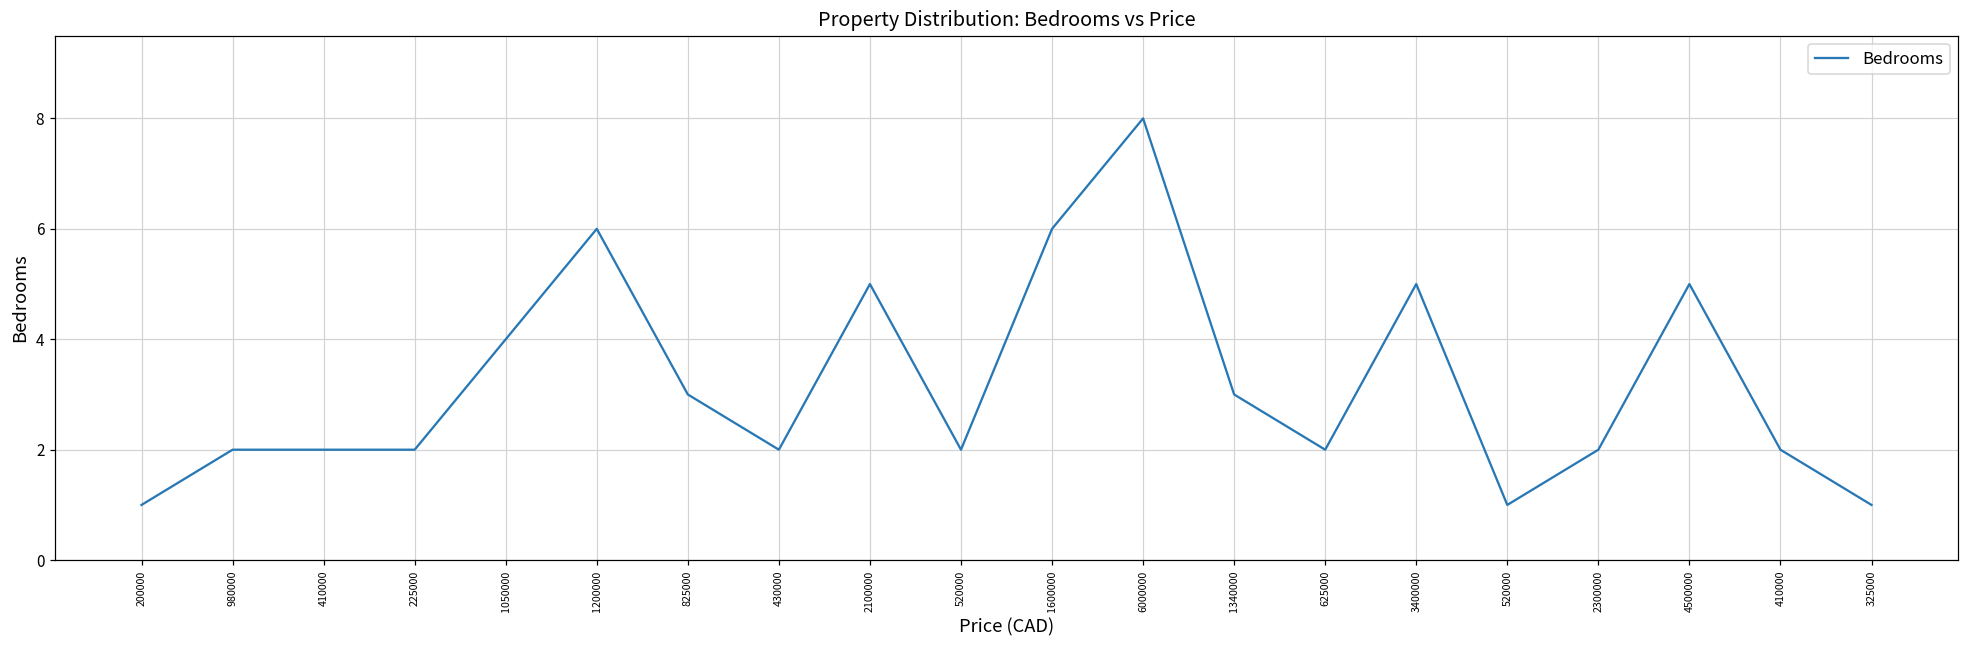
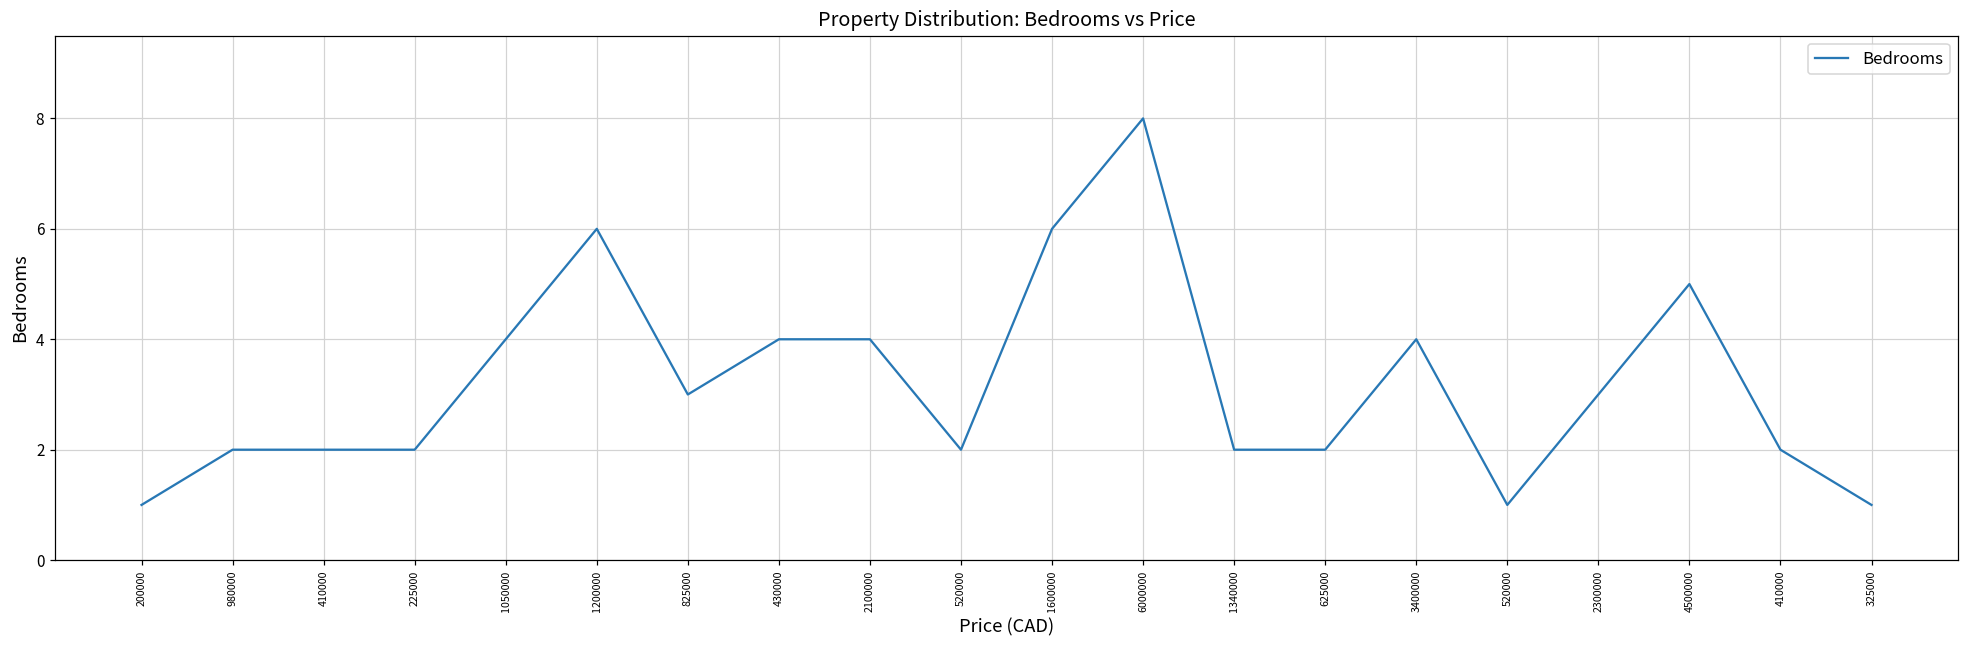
430000: 2 -> 4
2100000: 5 -> 4
1340000: 3 -> 2
3400000: 5 -> 4
2300000: 2 -> 3
